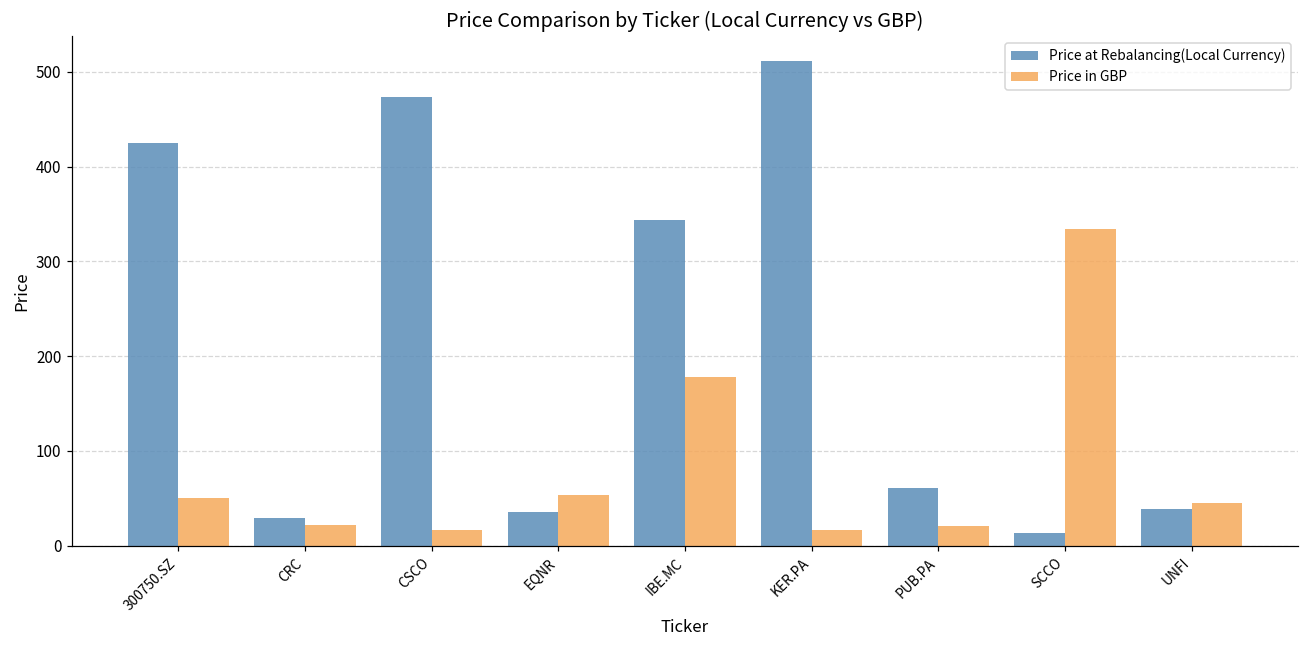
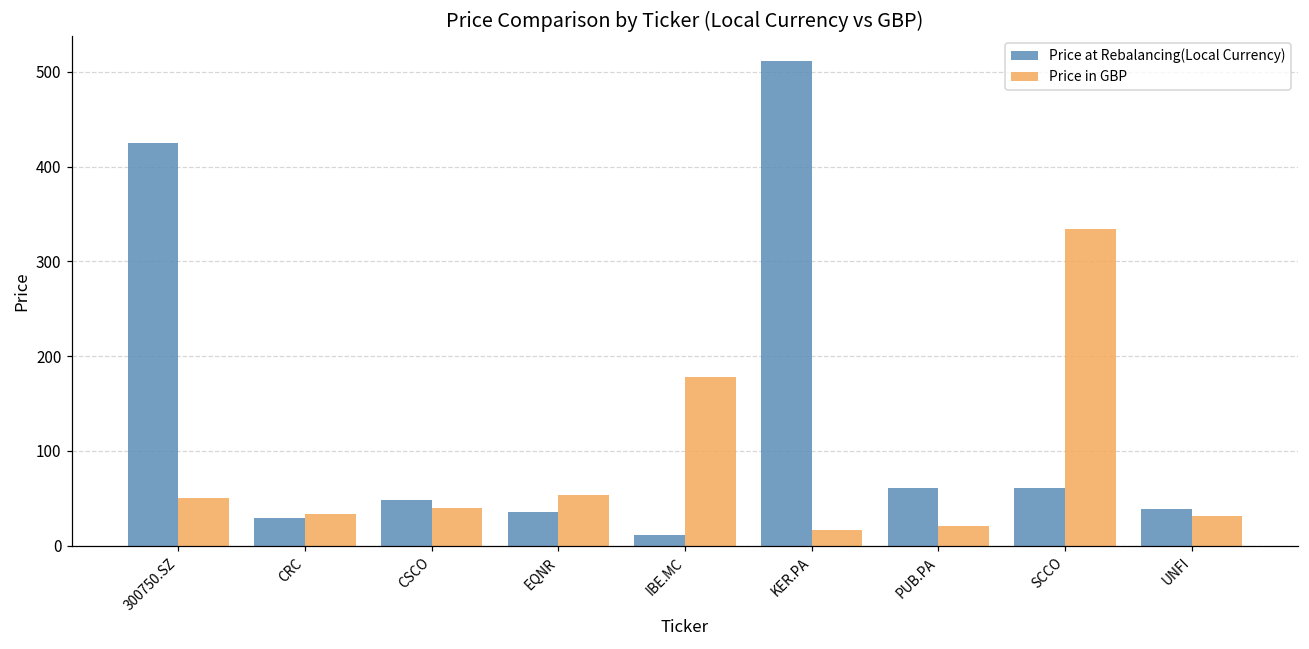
Price in GBP, CRC: 20 -> 30
Price at Rebalancing(Local Currency), CSCO: 470 -> 50
Price in GBP, CSCO: 20 -> 40
Price at Rebalancing(Local Currency), IBE.MC: 340 -> 10
Price at Rebalancing(Local Currency), SCCO: 10 -> 60
Price in GBP, UNFI: 40 -> 30
